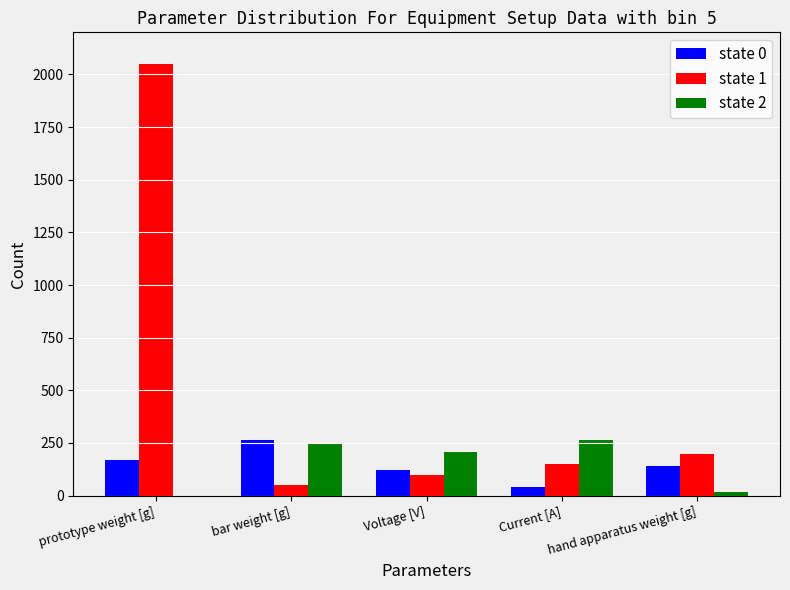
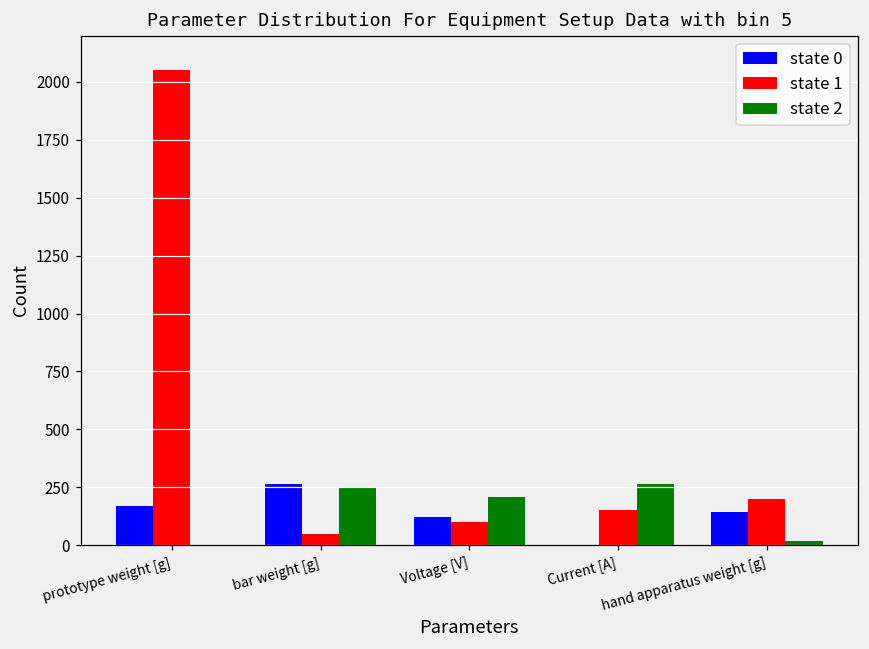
state 0, Current [A]: 40 -> 0
